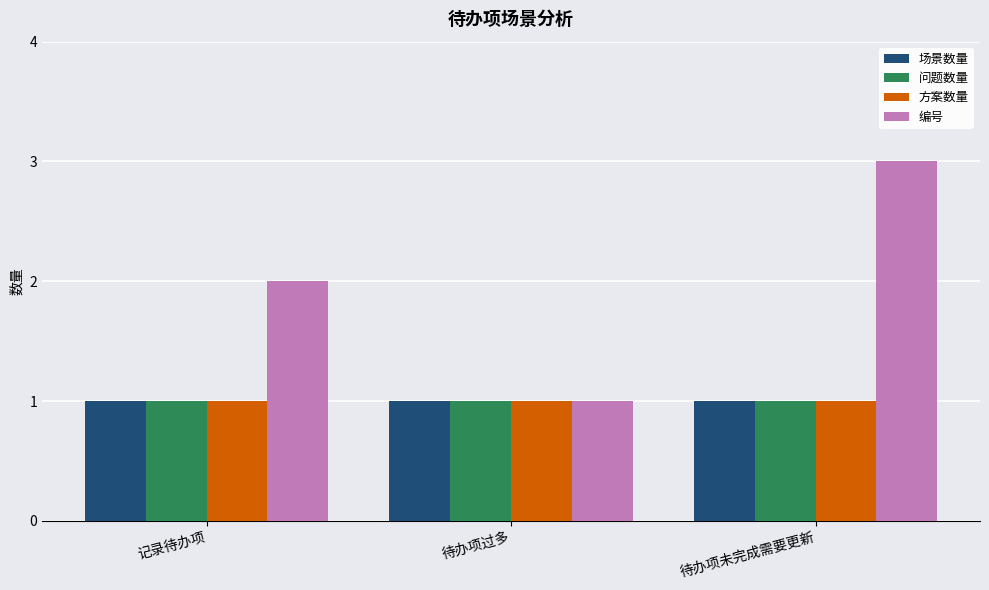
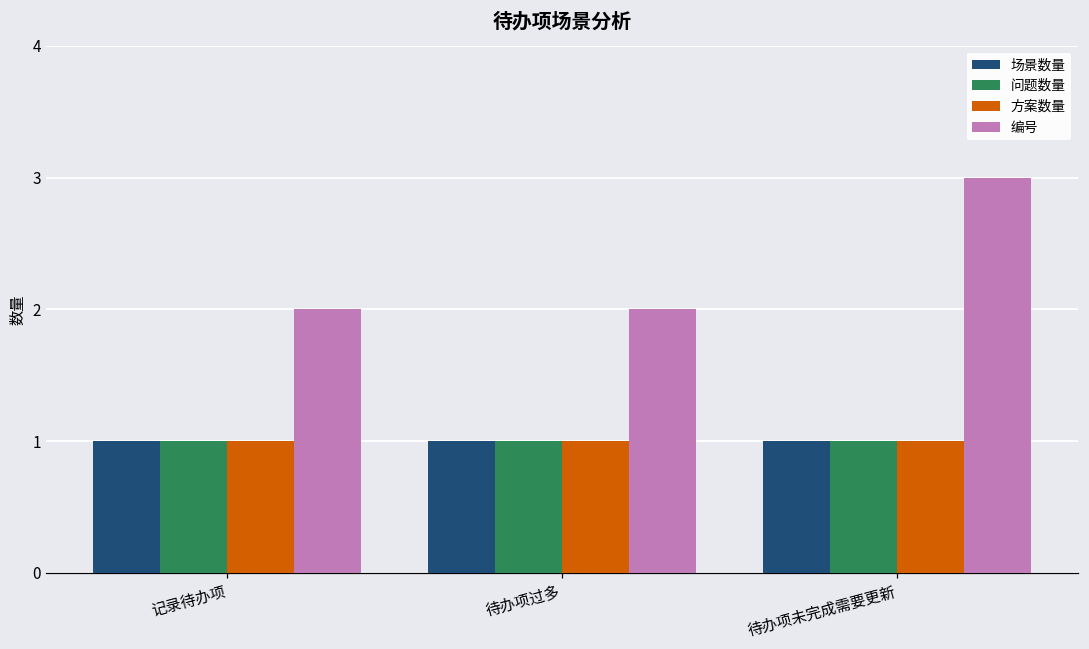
编号, 待办项过多: 1 -> 2
